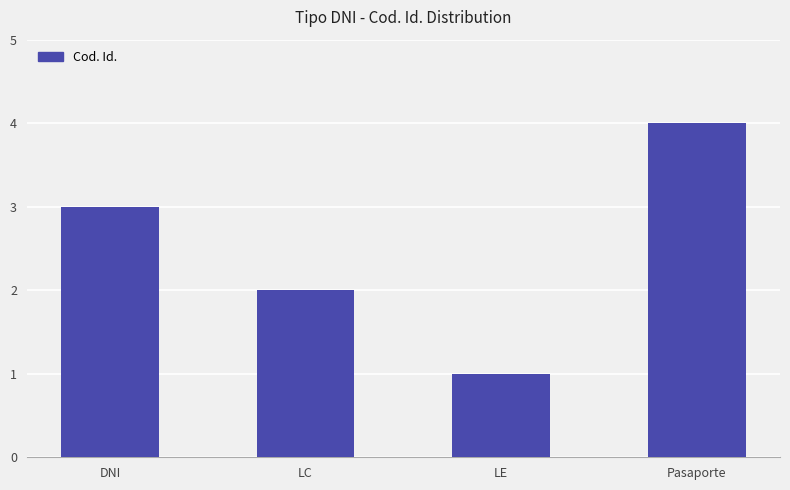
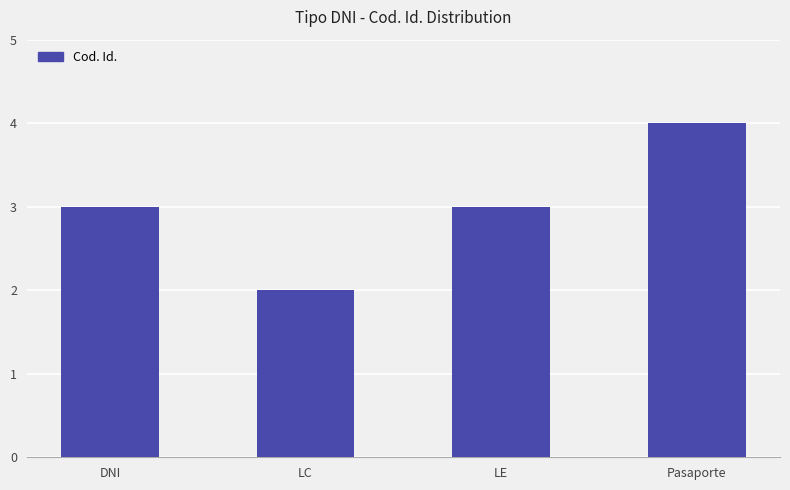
LE: 1 -> 3
